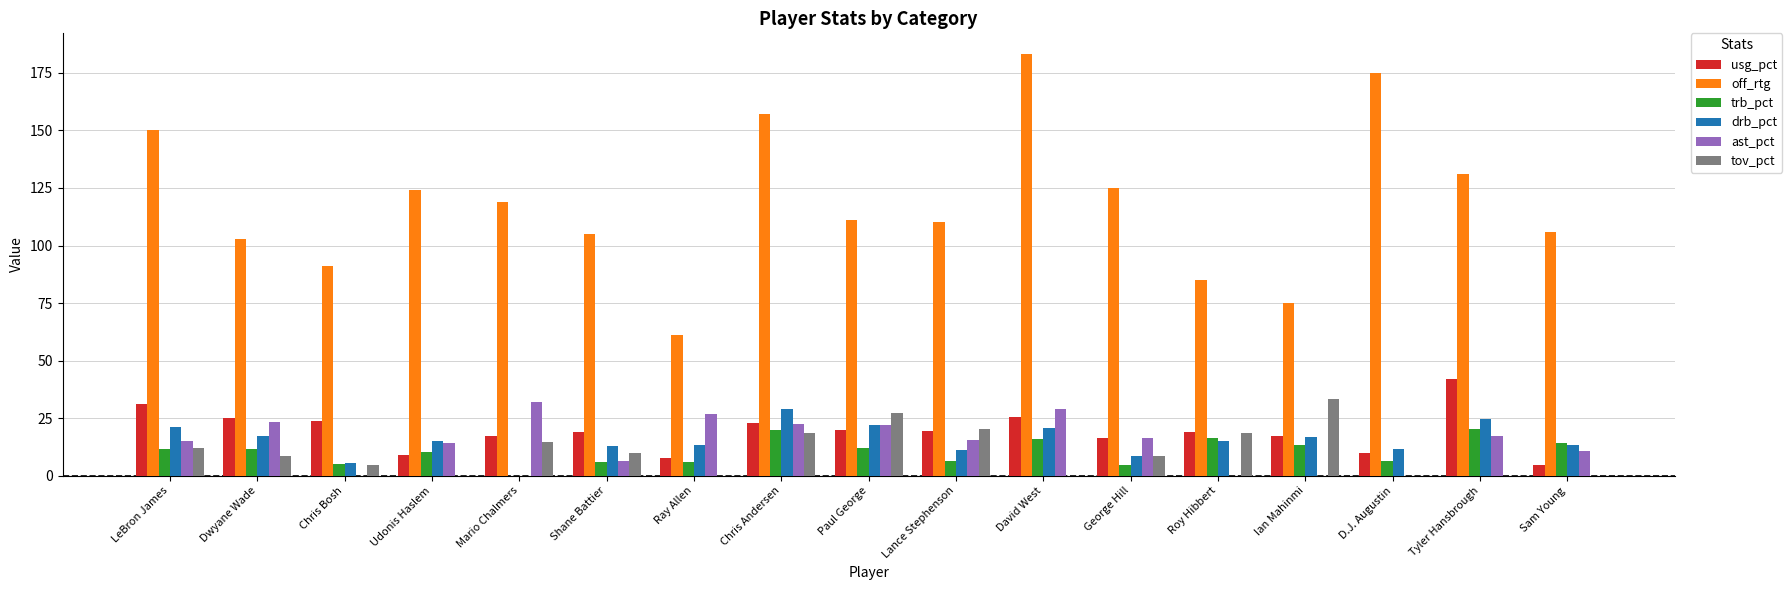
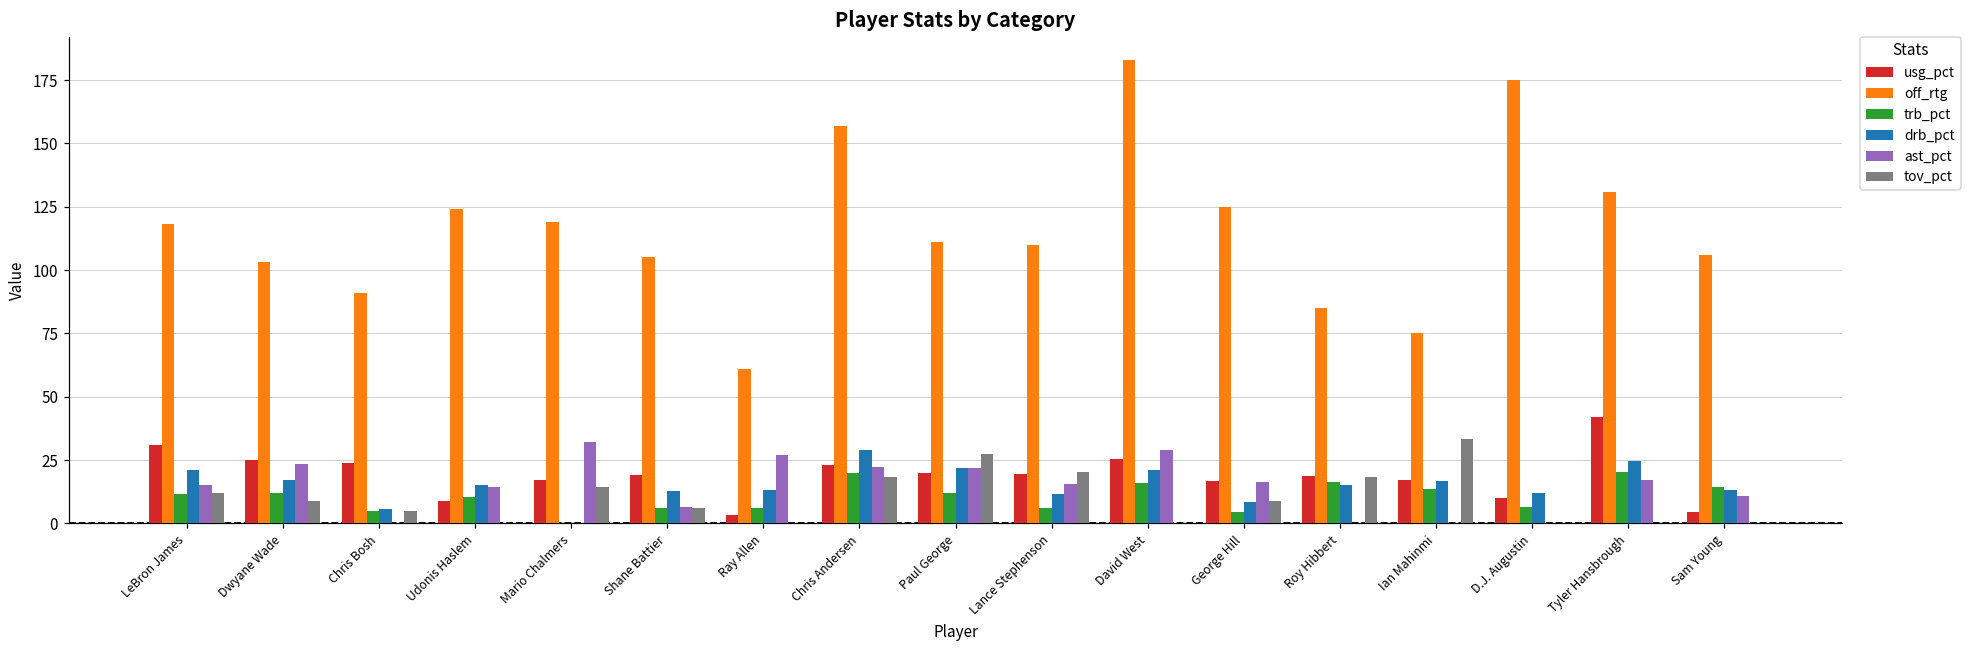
off_rtg, LeBron James: 150 -> 118
tov_pct, Shane Battier: 10 -> 6
usg_pct, Ray Allen: 8 -> 3
